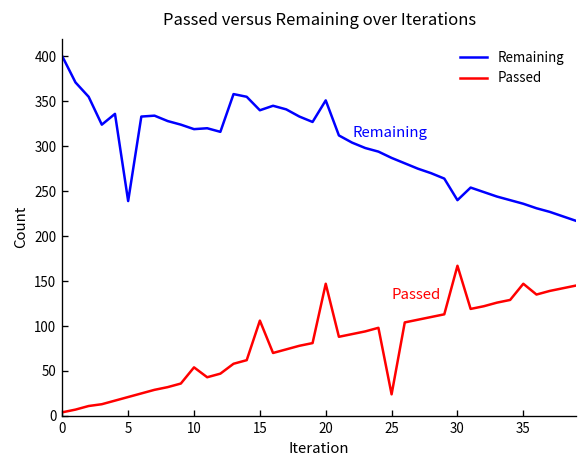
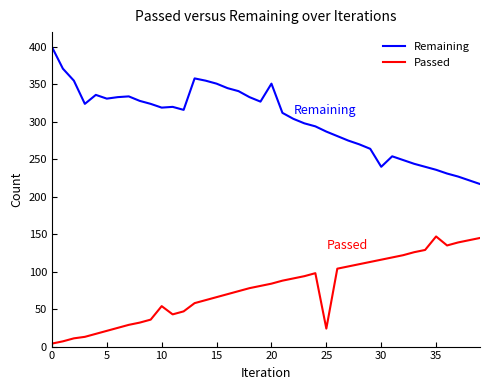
Remaining, 5: 240 -> 330
Remaining, 15: 340 -> 350
Passed, 15: 110 -> 70
Passed, 20: 150 -> 80
Passed, 30: 170 -> 120
